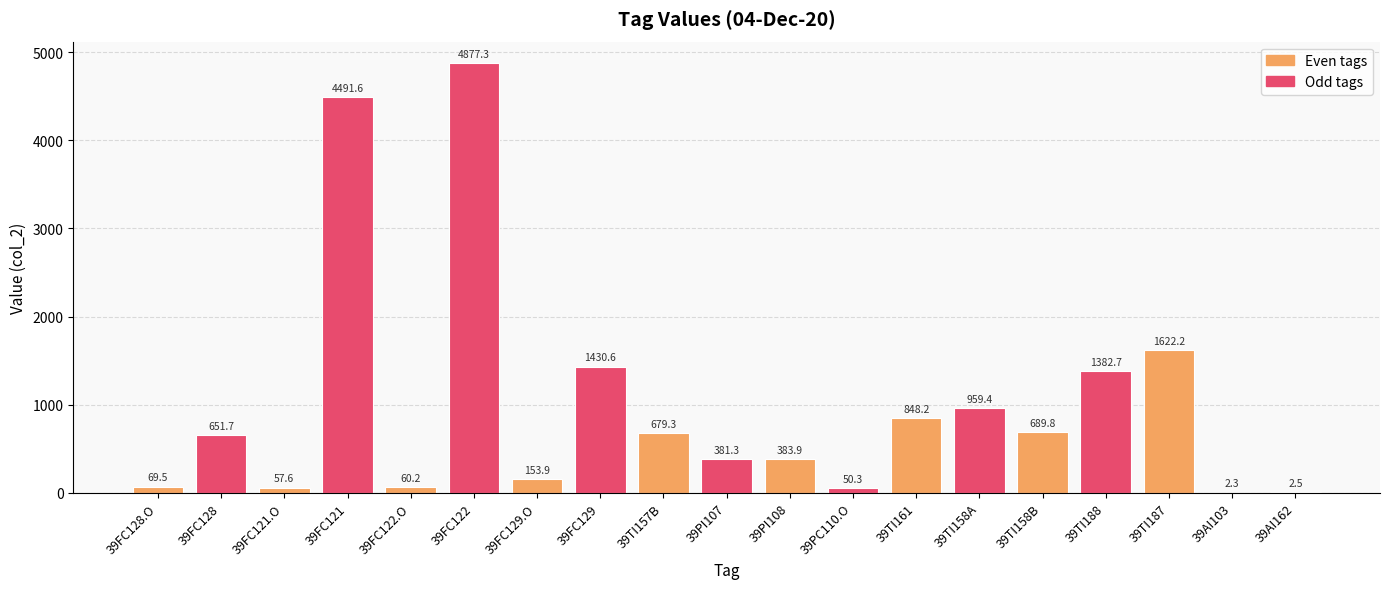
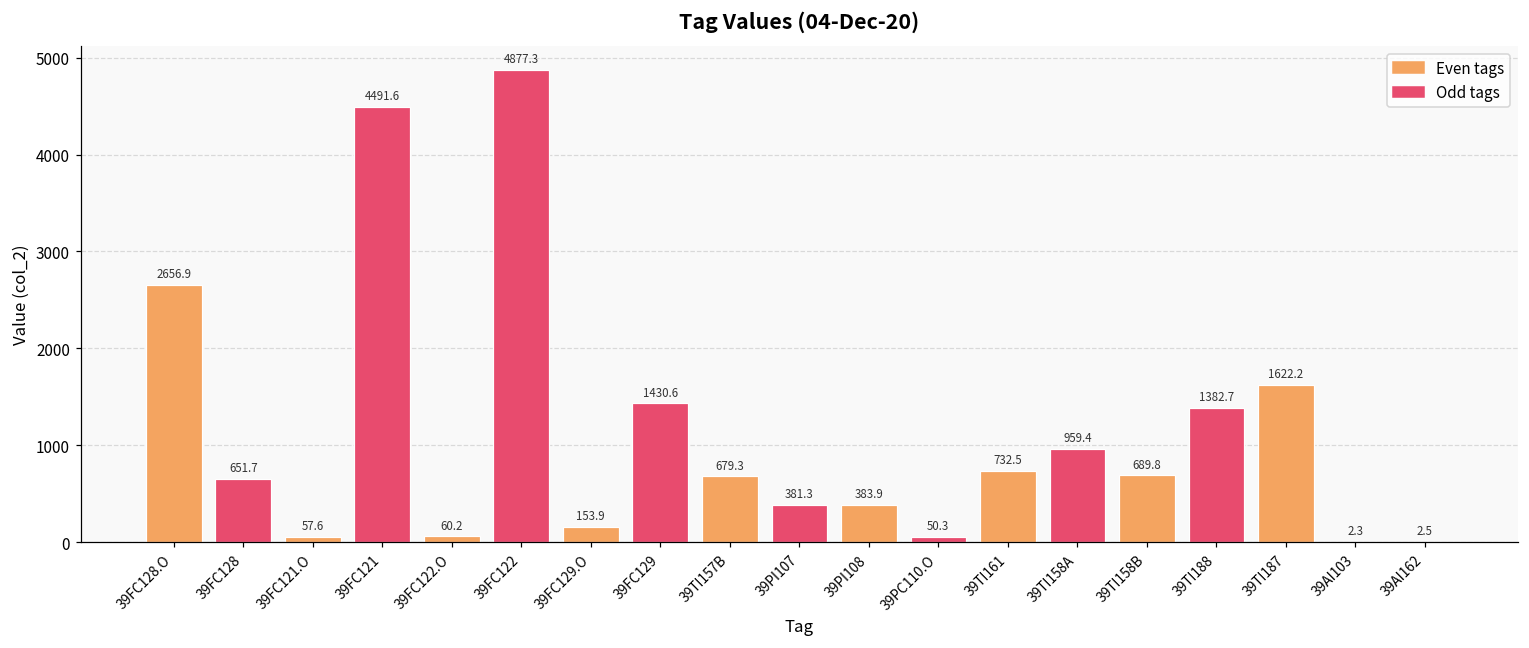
39FC128.O: 69.5 -> 2656.9
39TI161: 848.2 -> 732.5
